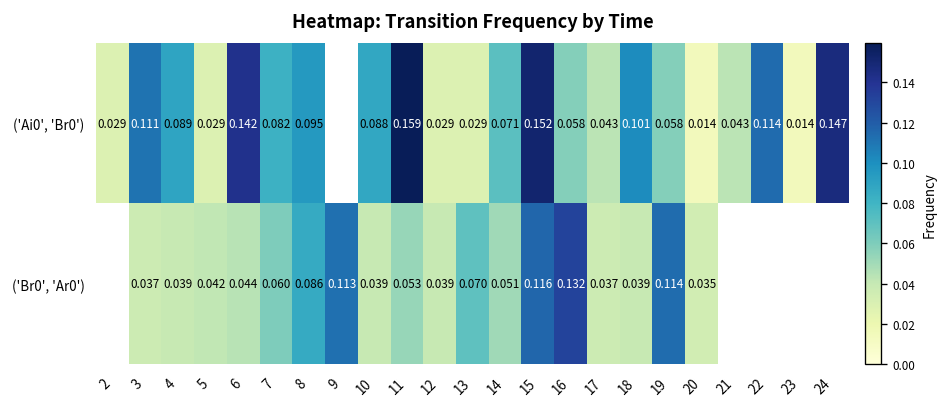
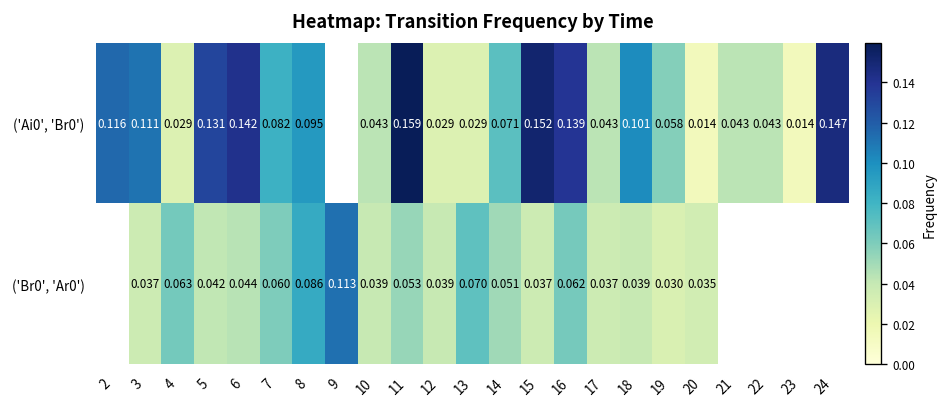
('Ai0', 'Br0'), 2: 0.029 -> 0.116
('Ai0', 'Br0'), 4: 0.089 -> 0.029
('Ai0', 'Br0'), 5: 0.029 -> 0.131
('Ai0', 'Br0'), 10: 0.088 -> 0.043
('Ai0', 'Br0'), 16: 0.058 -> 0.139
('Ai0', 'Br0'), 22: 0.114 -> 0.043
('Br0', 'Ar0'), 4: 0.039 -> 0.063
('Br0', 'Ar0'), 15: 0.116 -> 0.037
('Br0', 'Ar0'), 16: 0.132 -> 0.062
('Br0', 'Ar0'), 19: 0.114 -> 0.030
